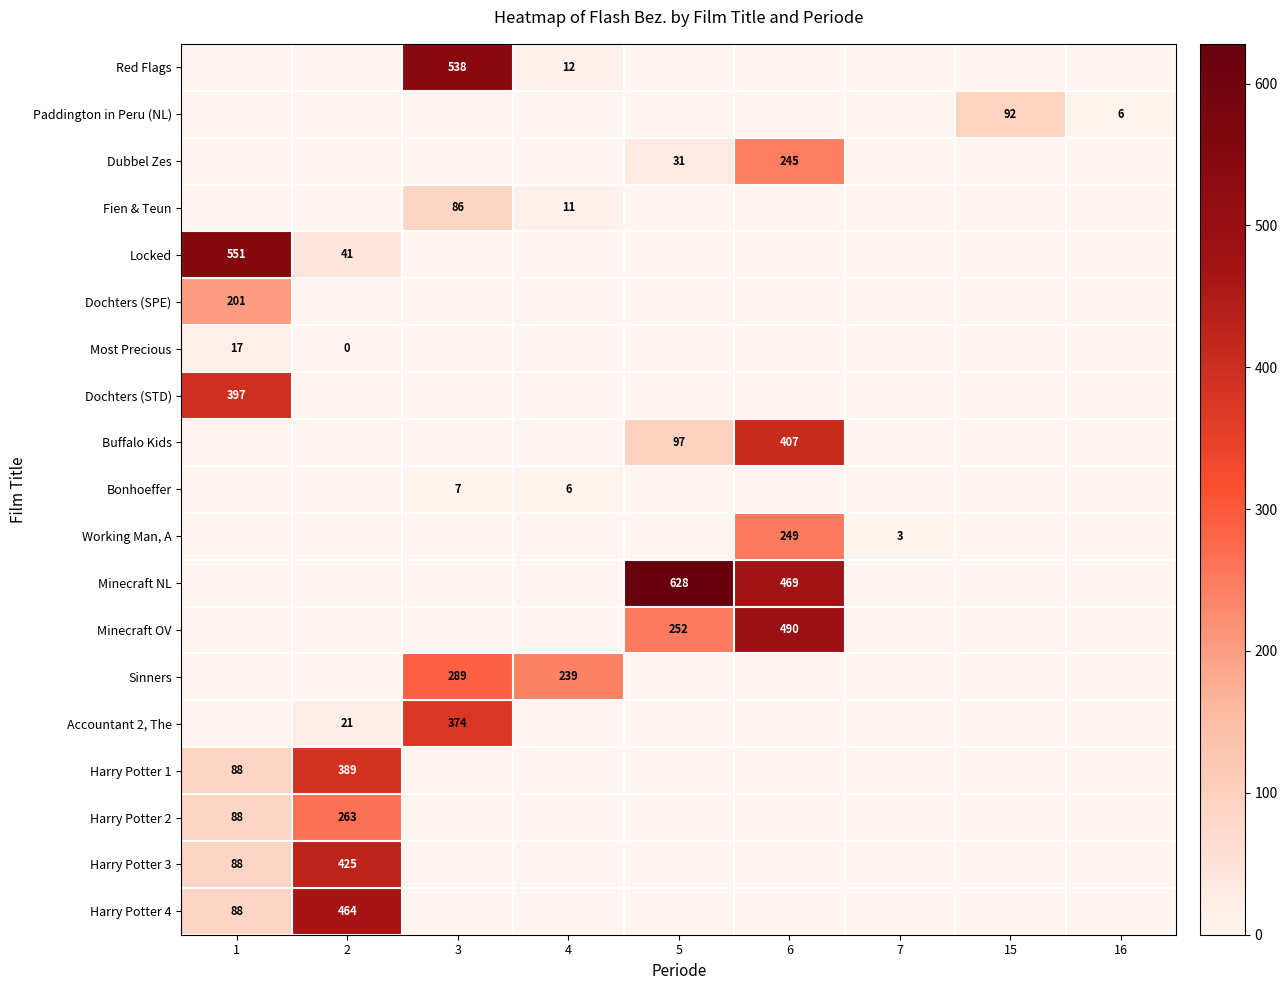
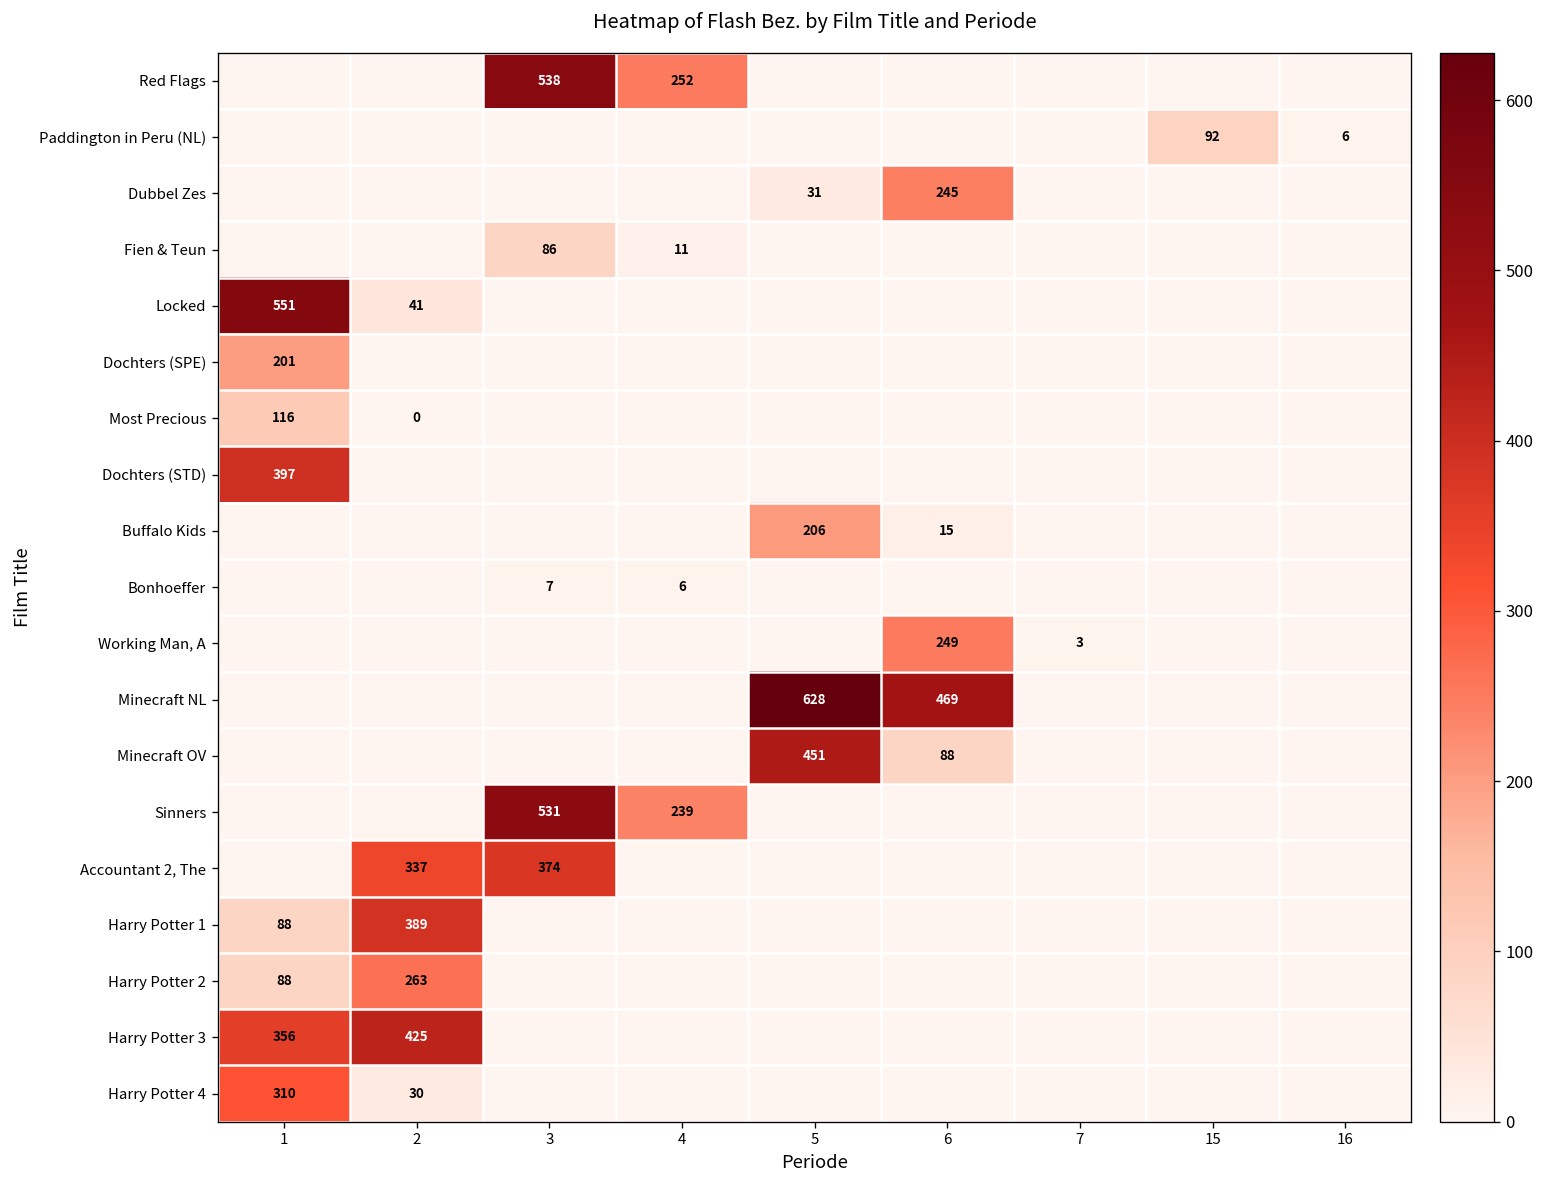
Red Flags, 4: 12 -> 252
Most Precious, 1: 17 -> 116
Buffalo Kids, 5: 97 -> 206
Buffalo Kids, 6: 407 -> 15
Minecraft OV, 5: 252 -> 451
Minecraft OV, 6: 490 -> 88
Sinners, 3: 289 -> 531
Accountant 2, The, 2: 21 -> 337
Harry Potter 3, 1: 88 -> 356
Harry Potter 4, 1: 88 -> 310
Harry Potter 4, 2: 464 -> 30
